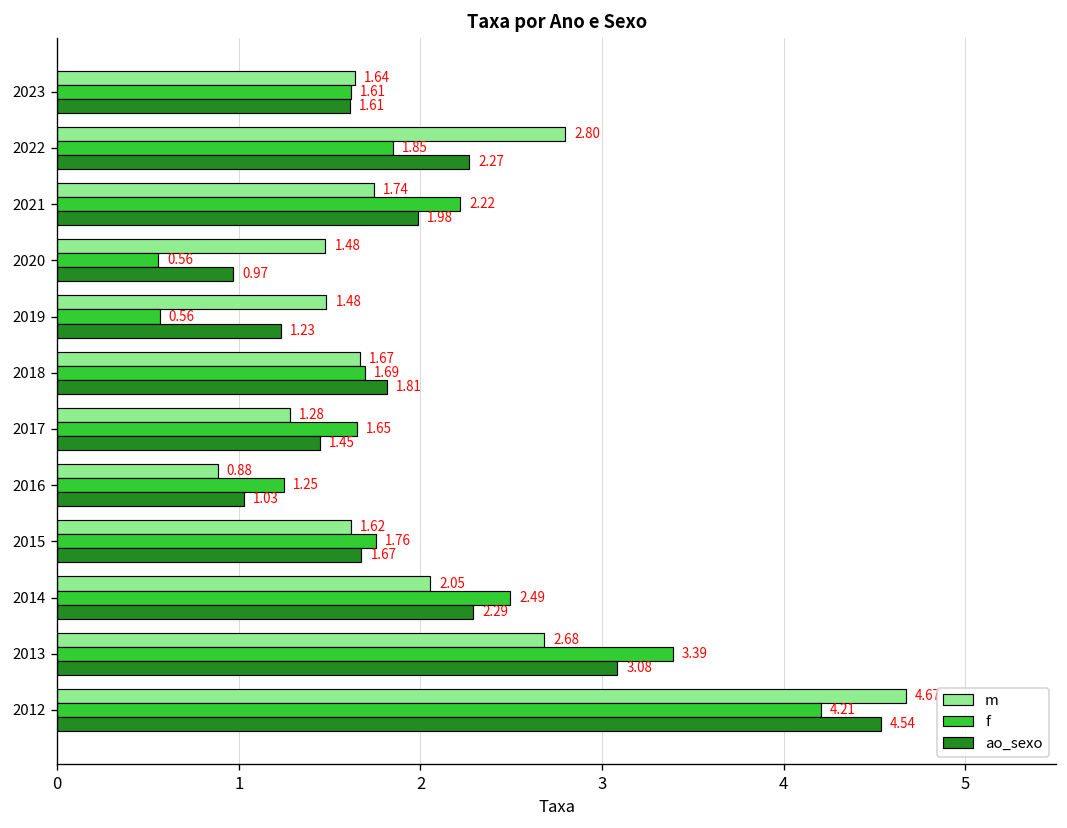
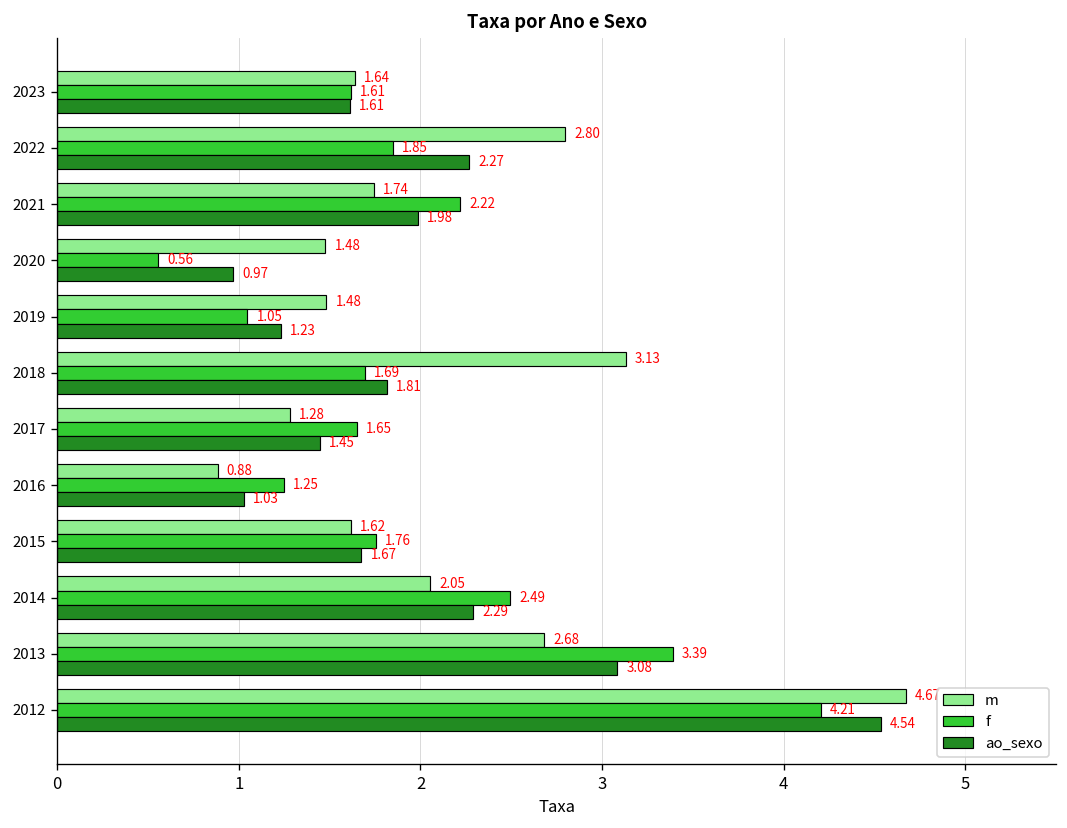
f, 2019: 0.56 -> 1.05
m, 2018: 1.67 -> 3.13
